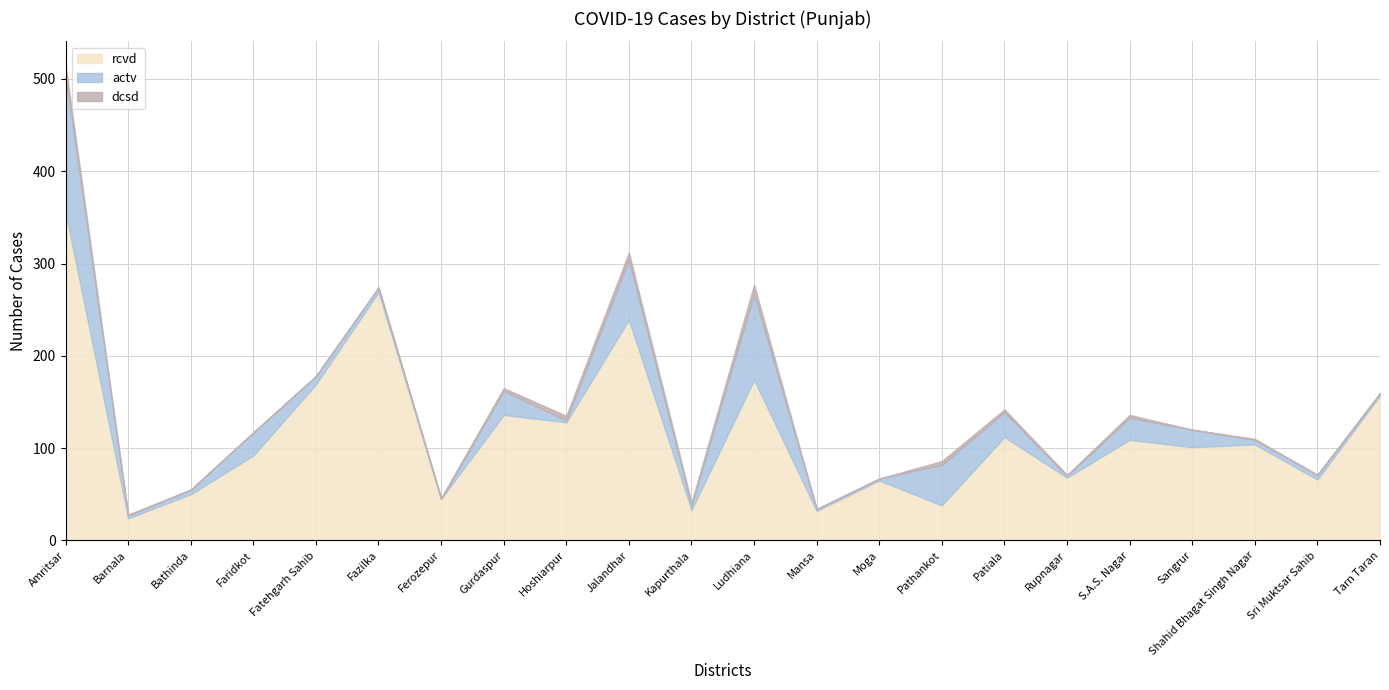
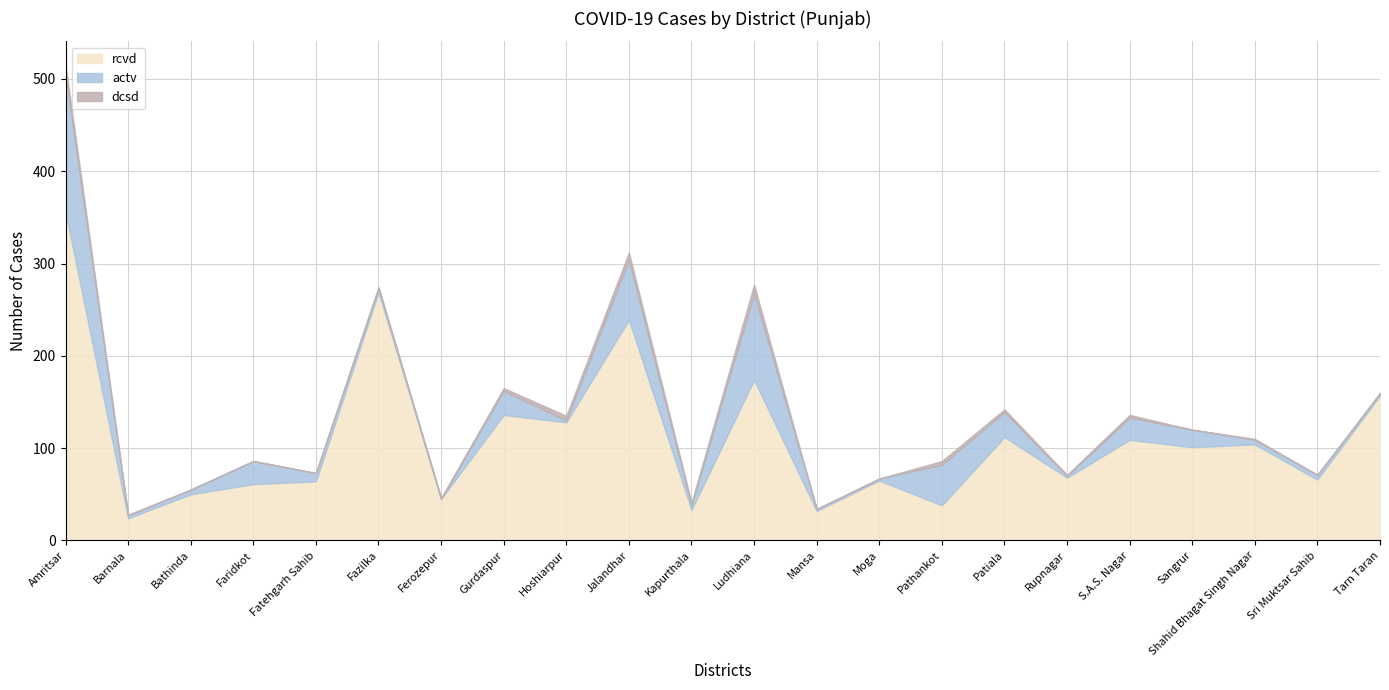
rcvd, Faridkot: 90 -> 60
rcvd, Fatehgarh Sahib: 170 -> 60
